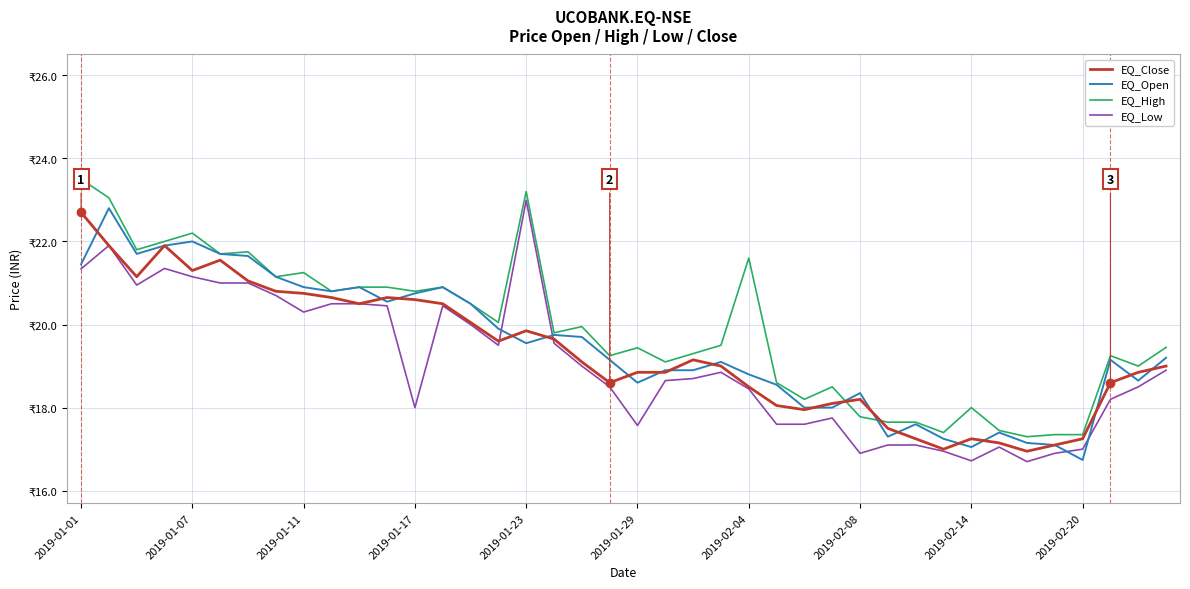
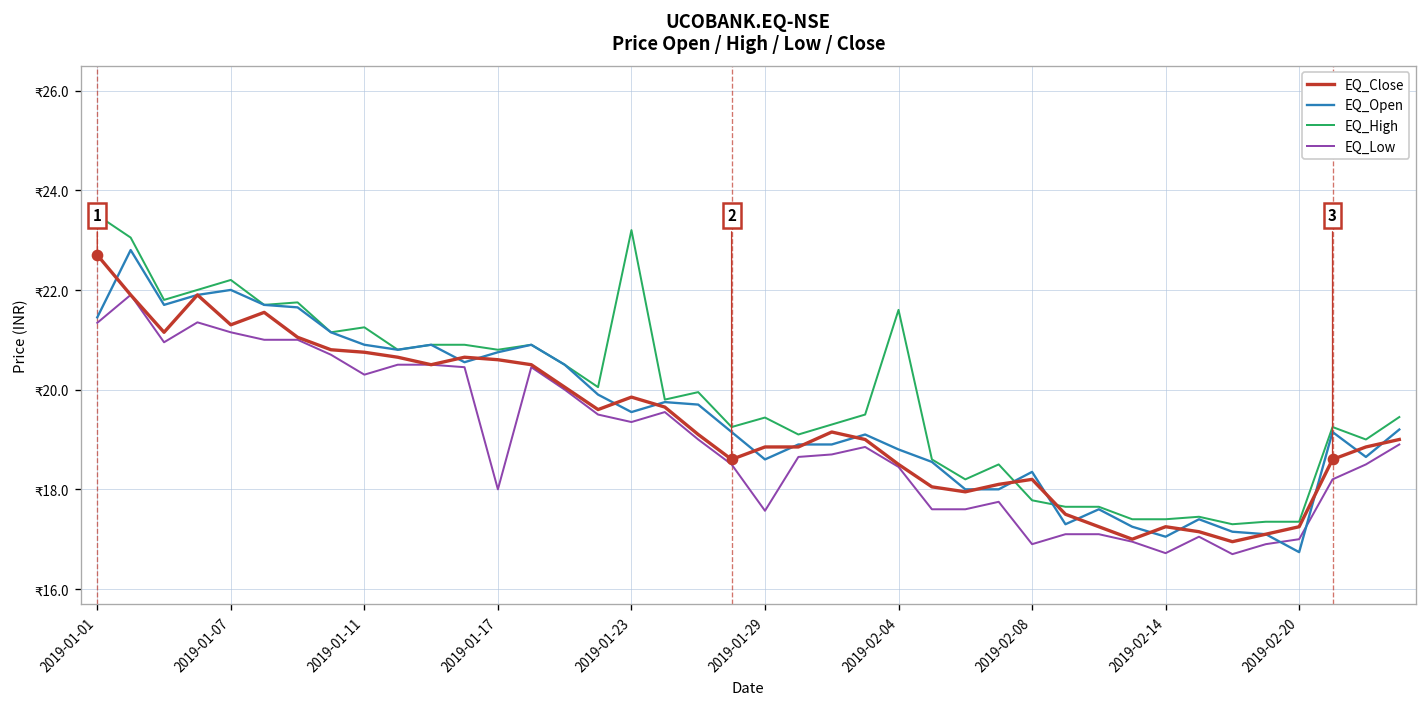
EQ_Low, 2019-01-23: ₹23.0 -> ₹19.4
EQ_High, 2019-02-14: ₹18.0 -> ₹17.4
